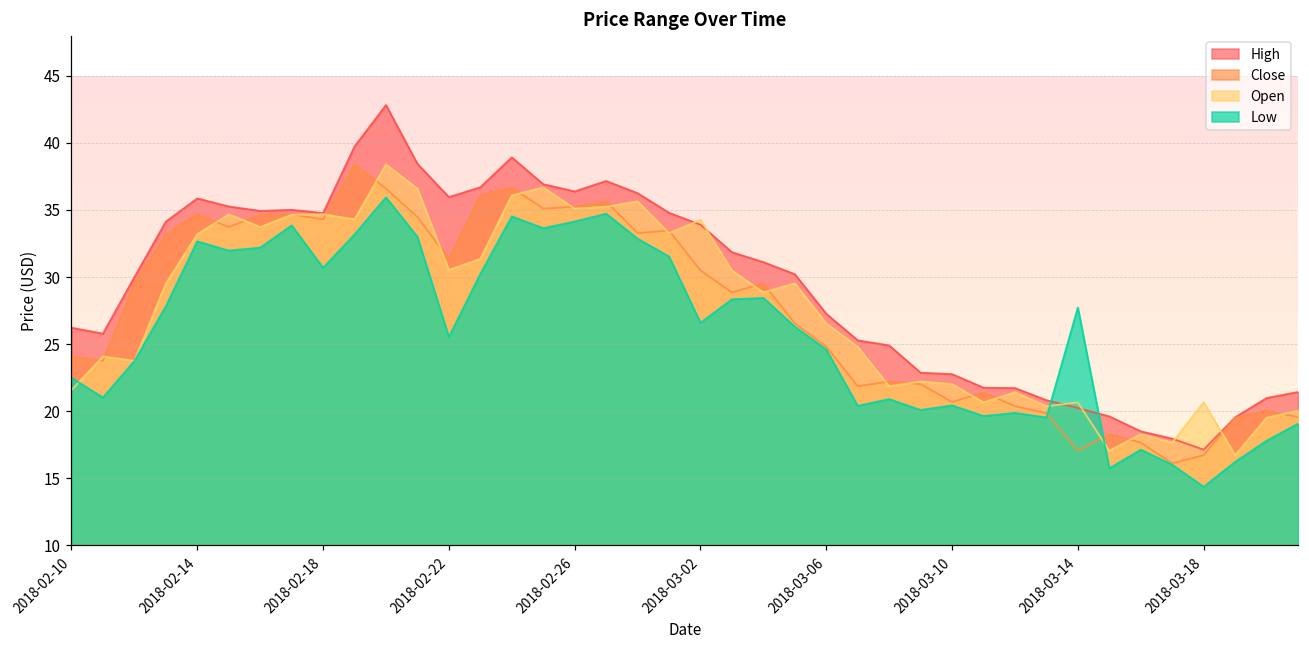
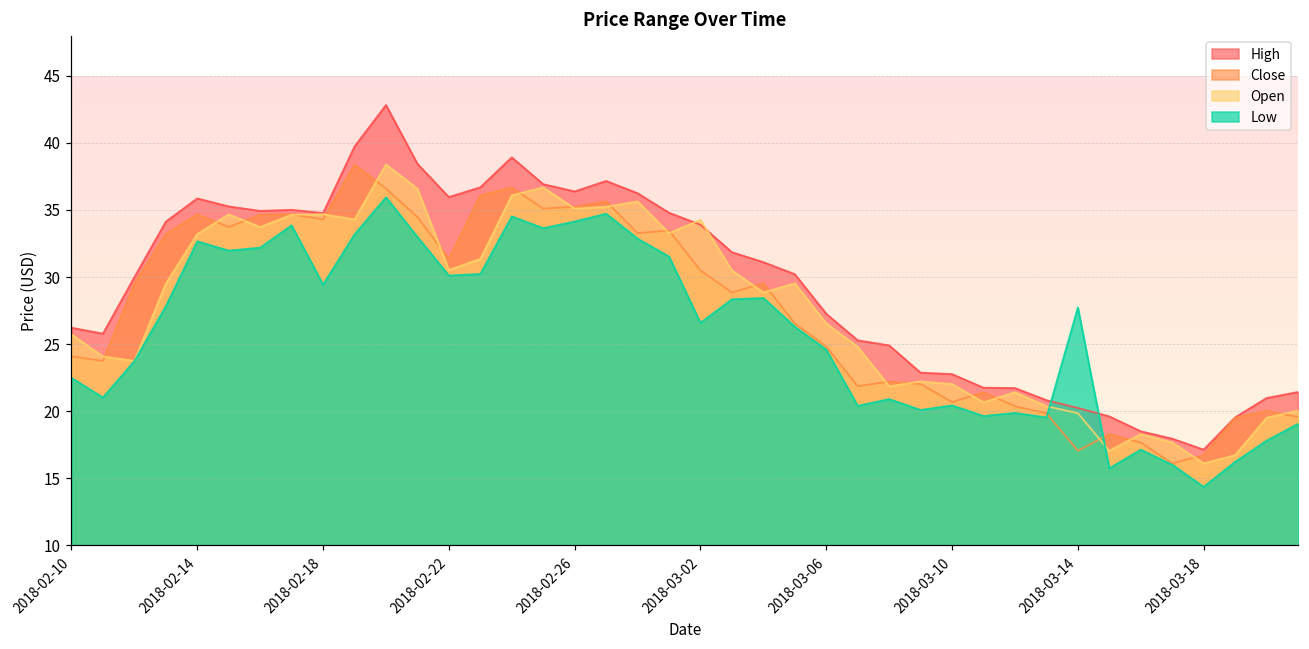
Open, 2018-02-10: 21.6 -> 25.7
Low, 2018-02-18: 30.7 -> 29.4
Low, 2018-02-22: 25.5 -> 30.1
Open, 2018-03-14: 20.7 -> 19.9
Open, 2018-03-18: 20.7 -> 16.1
